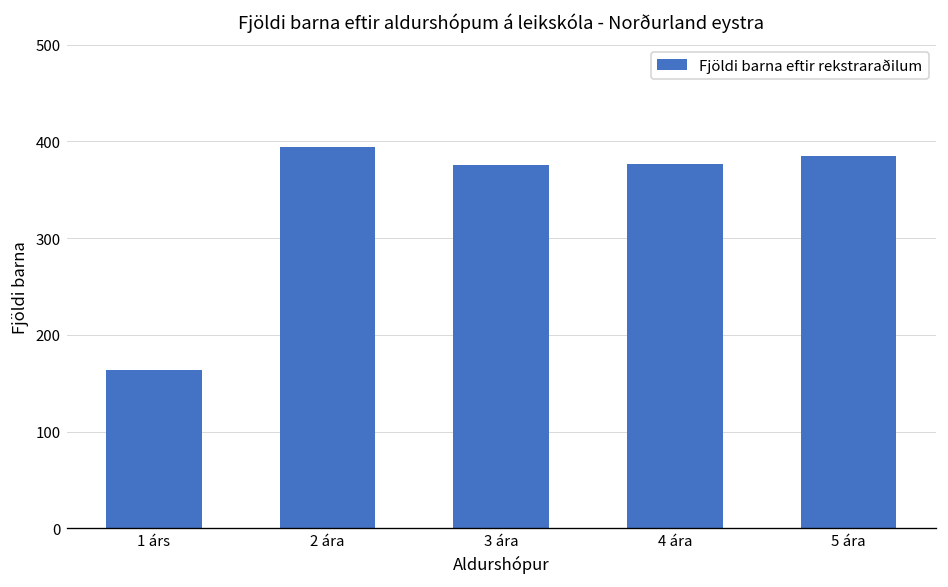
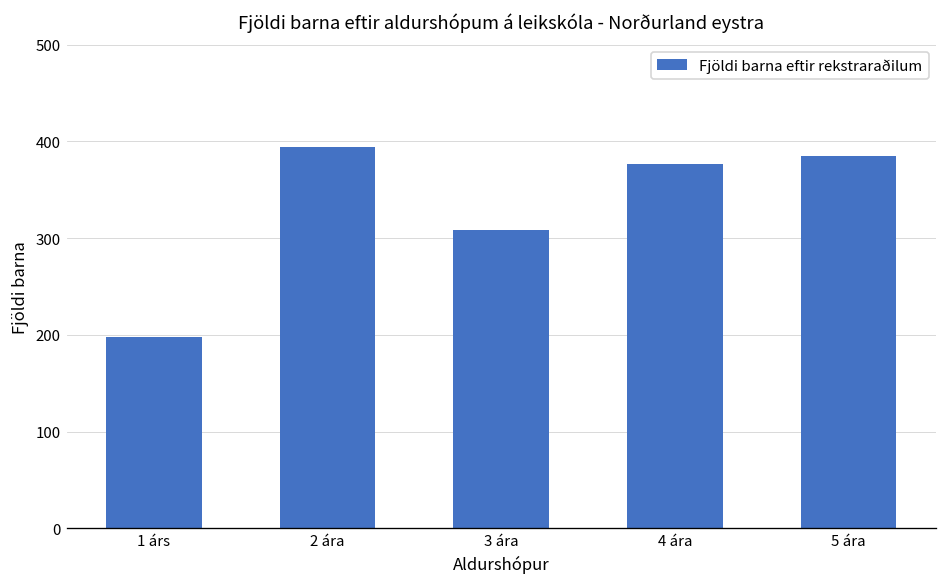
1 árs: 160 -> 200
3 ára: 380 -> 310
